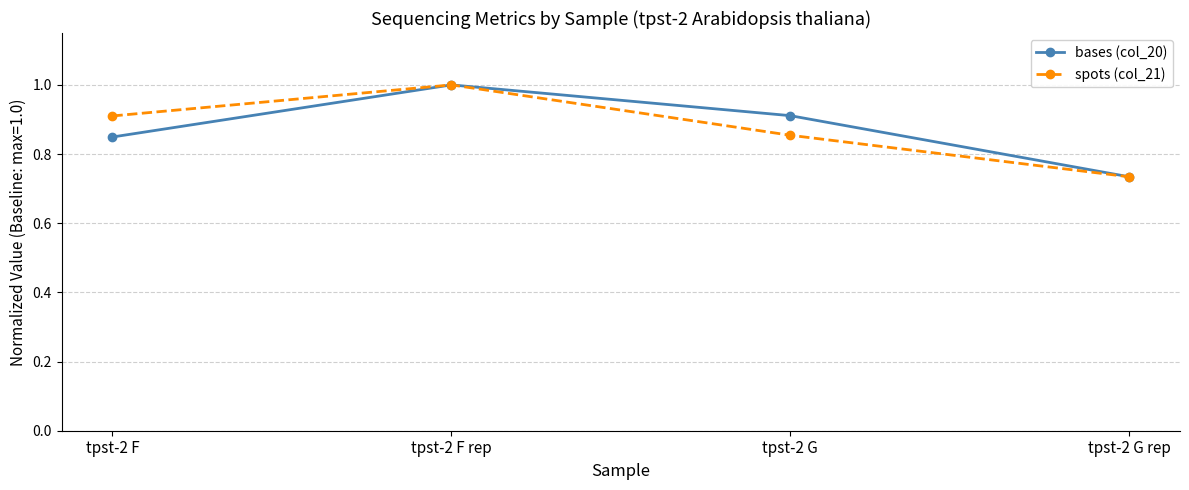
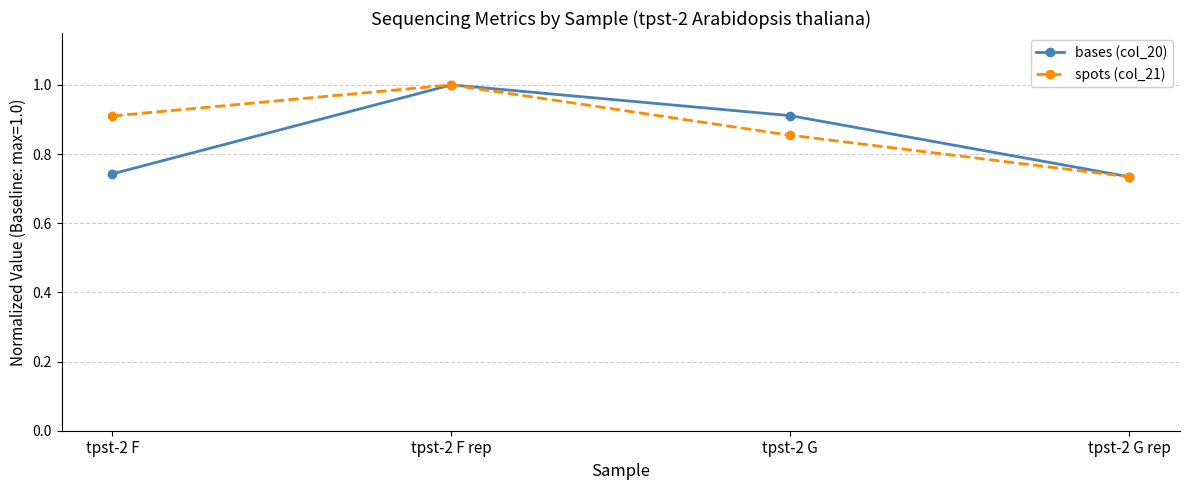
bases (col_20), tpst-2 F: 0.85 -> 0.74
